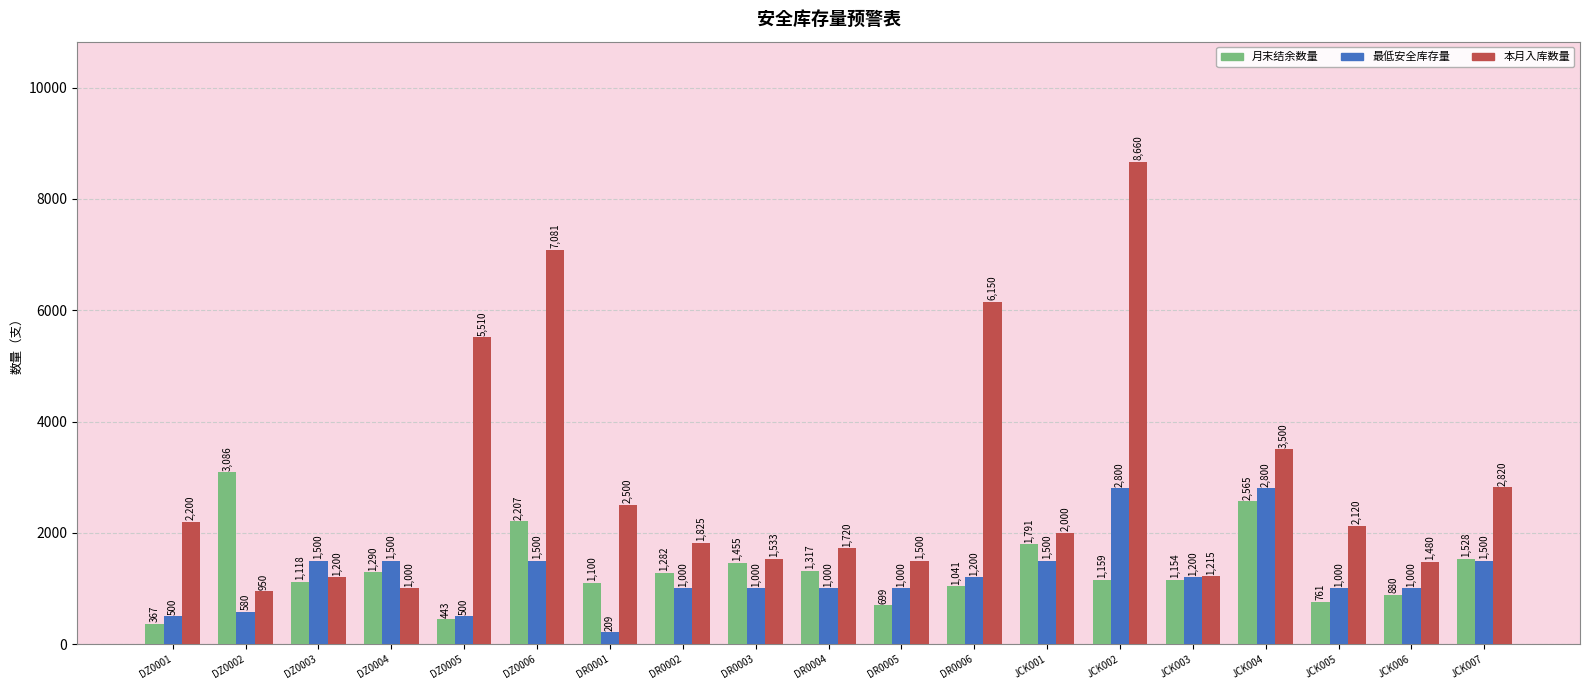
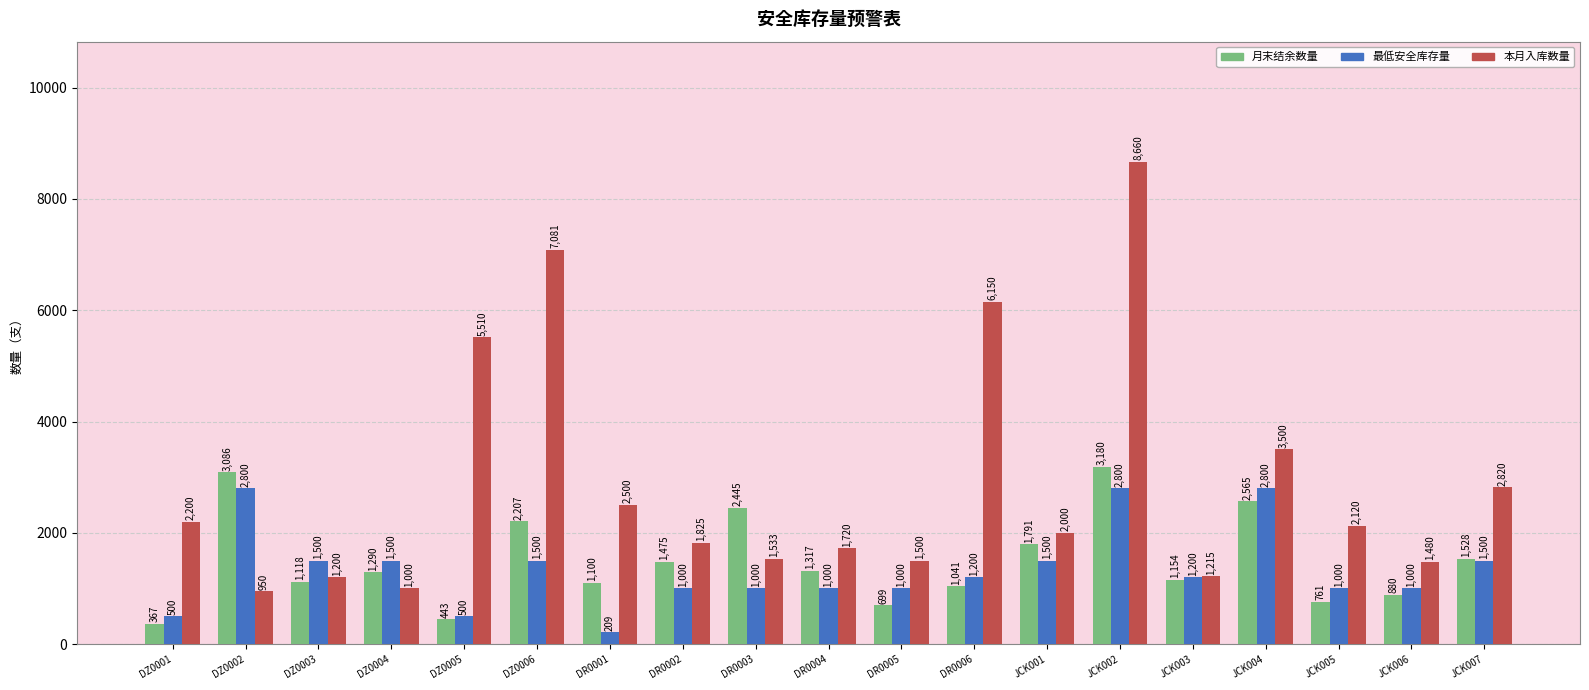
最低安全库存量, DZ0002: 580 -> 2,800
月末结余数量, DR0002: 1,282 -> 1,475
月末结余数量, DR0003: 1,455 -> 2,445
月末结余数量, JCK002: 1,159 -> 3,180
